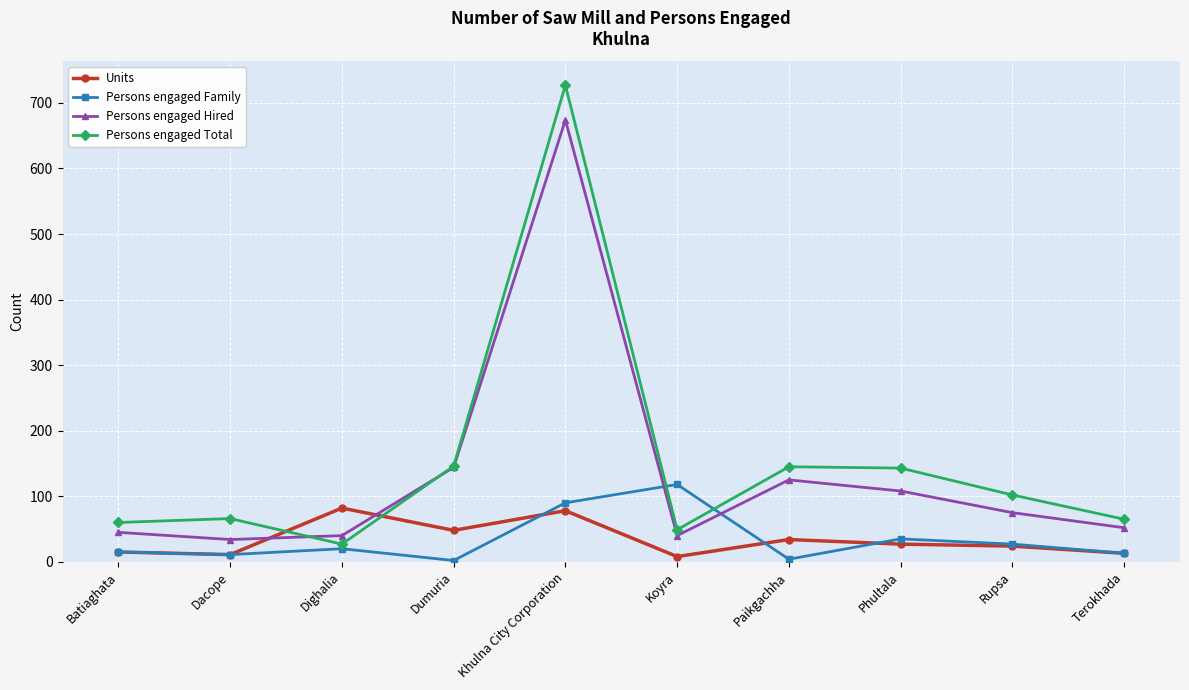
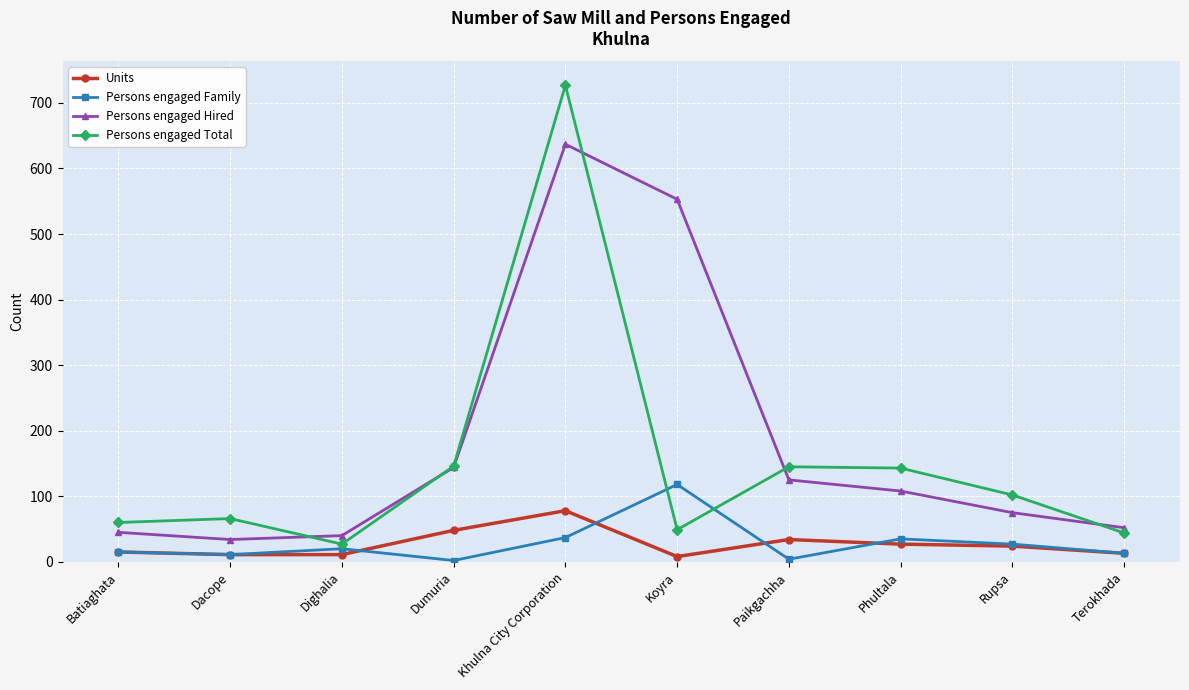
Units, Dighalia: 80 -> 10
Persons engaged Family, Khulna City Corporation: 90 -> 40
Persons engaged Hired, Khulna City Corporation: 670 -> 640
Persons engaged Hired, Koyra: 40 -> 550
Persons engaged Total, Terokhada: 70 -> 40
